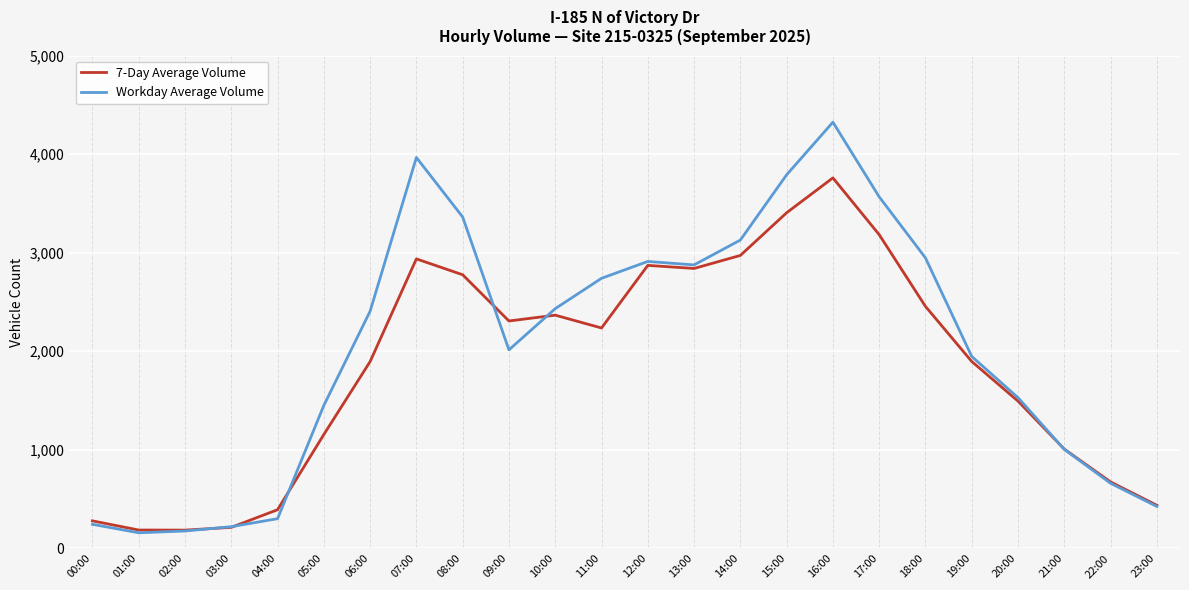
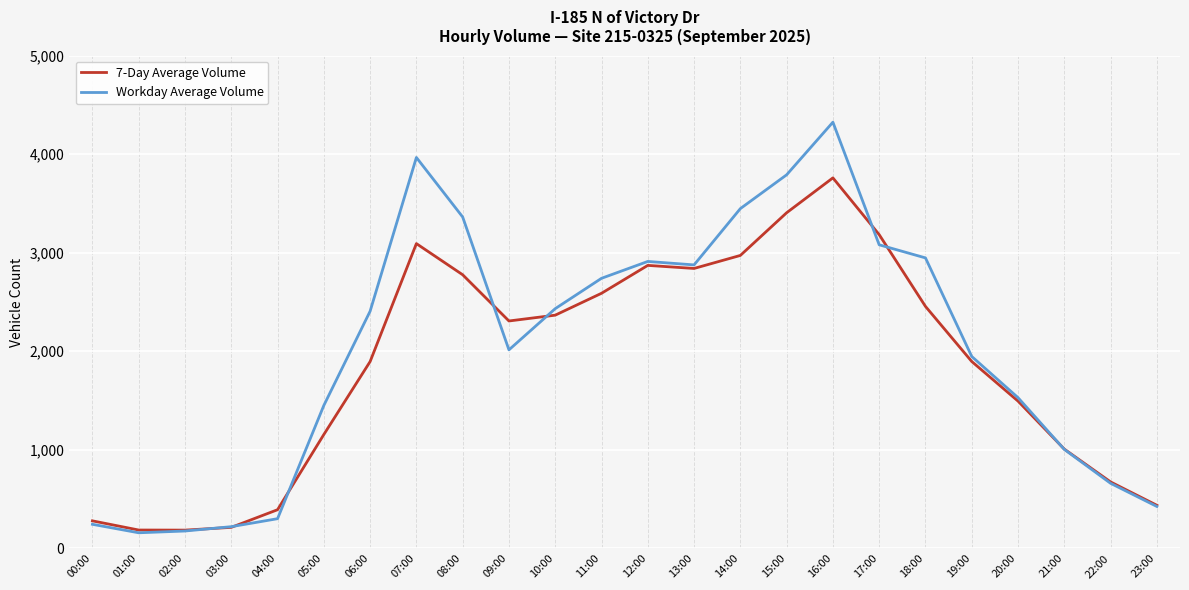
7-Day Average Volume, 07:00: 2,900 -> 3,100
7-Day Average Volume, 11:00: 2,200 -> 2,600
Workday Average Volume, 14:00: 3,100 -> 3,400
Workday Average Volume, 17:00: 3,600 -> 3,100
